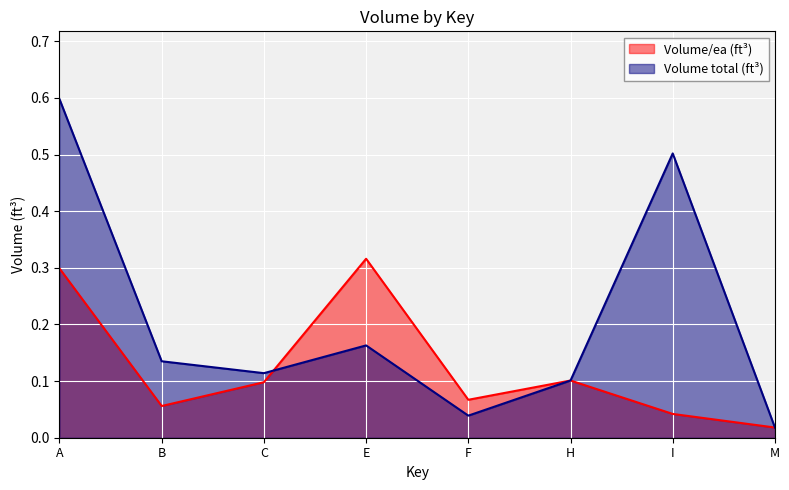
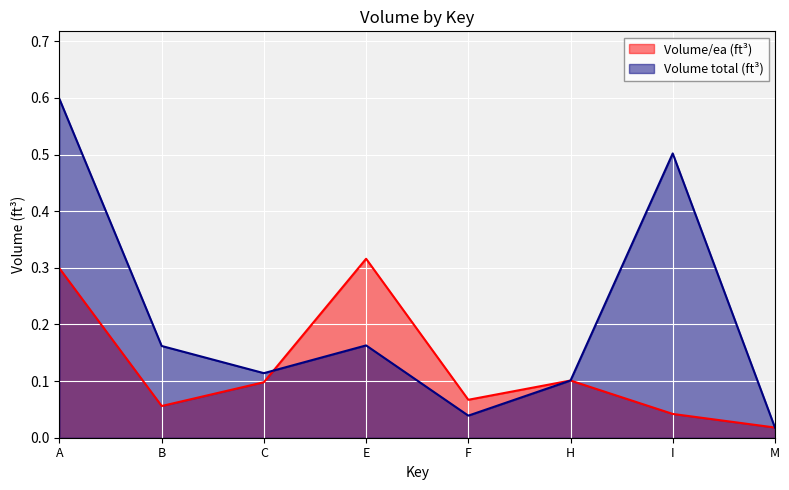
Volume total (ft³), B: 0.14 -> 0.16
